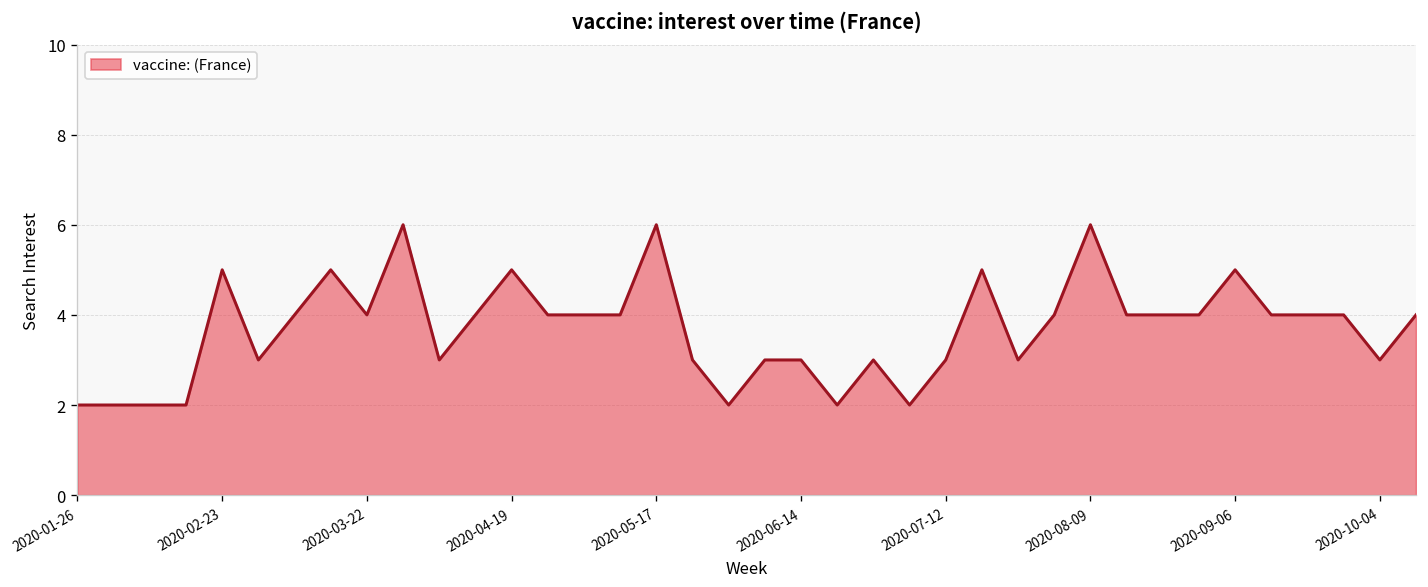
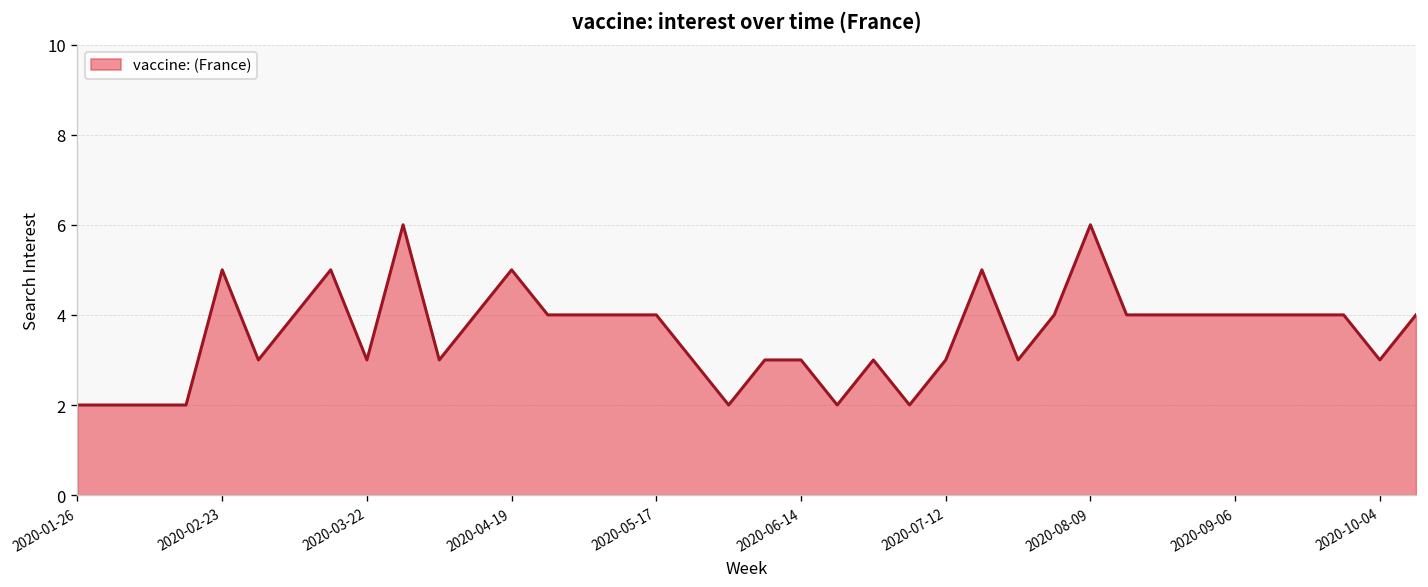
2020-03-22: 4 -> 3
2020-05-17: 6 -> 4
2020-09-06: 5 -> 4
